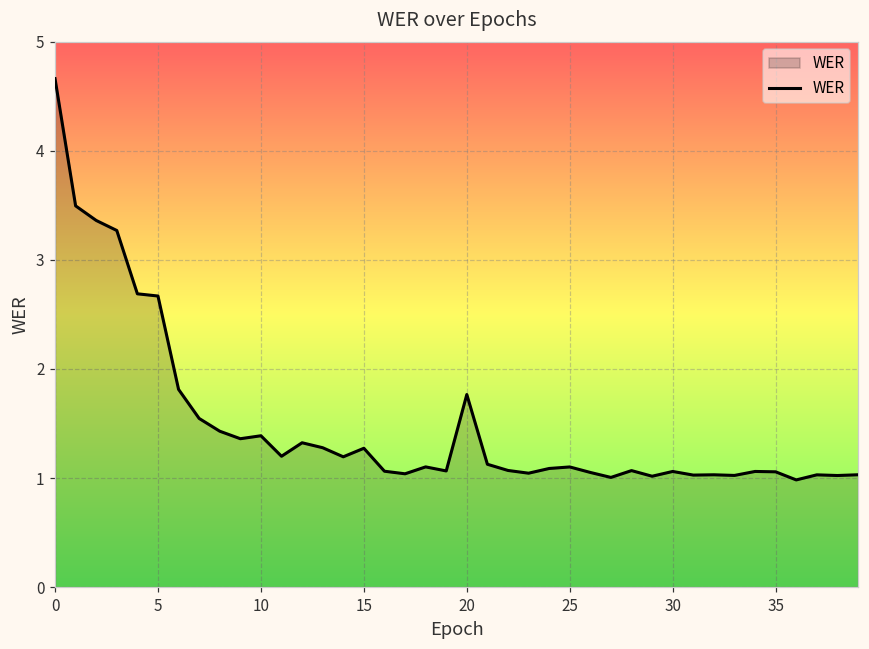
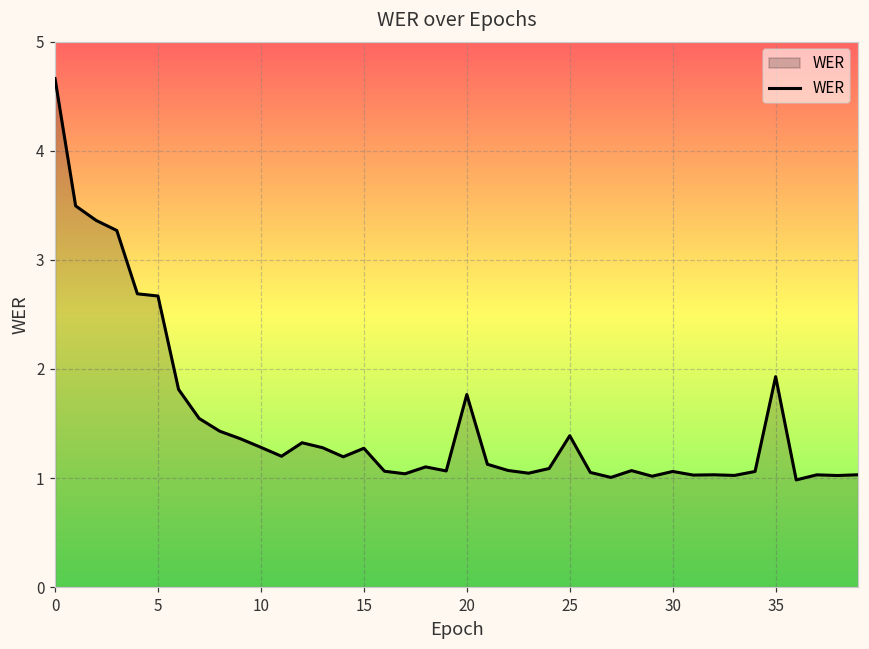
10: 1.4 -> 1.3
25: 1.1 -> 1.4
35: 1.1 -> 1.9
